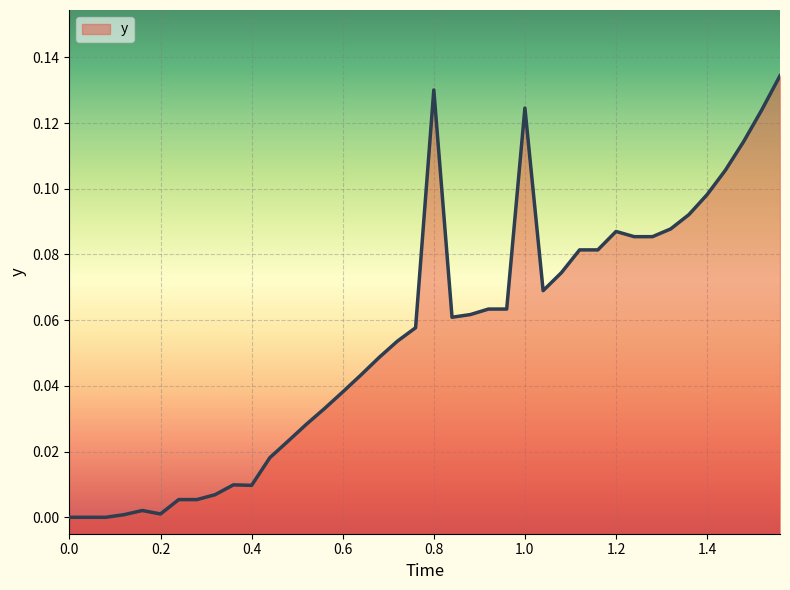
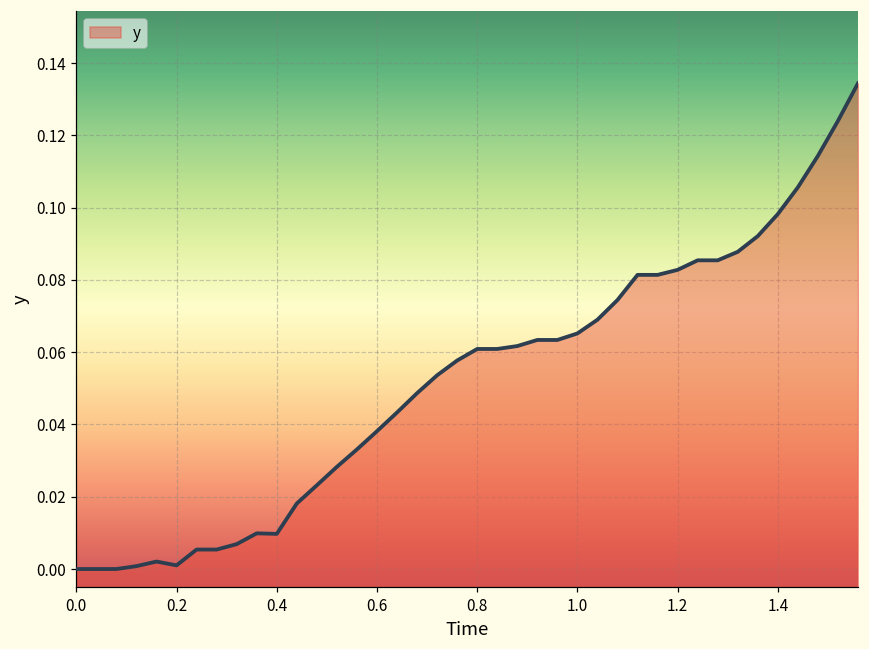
0.8: 0.130 -> 0.061
1.0: 0.125 -> 0.065
1.2: 0.087 -> 0.083
